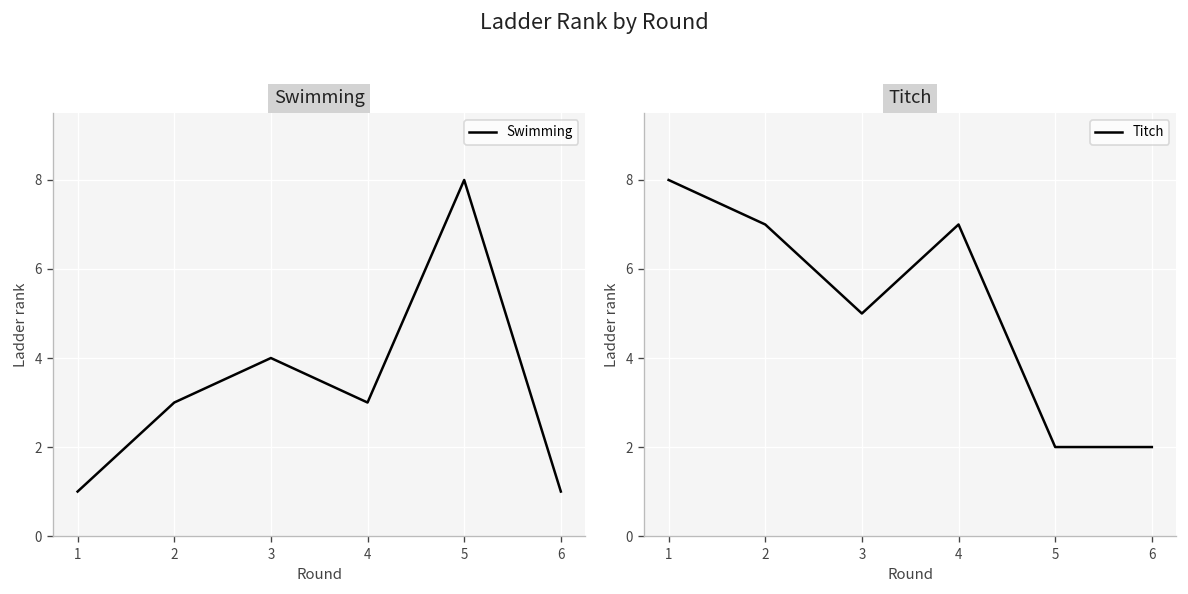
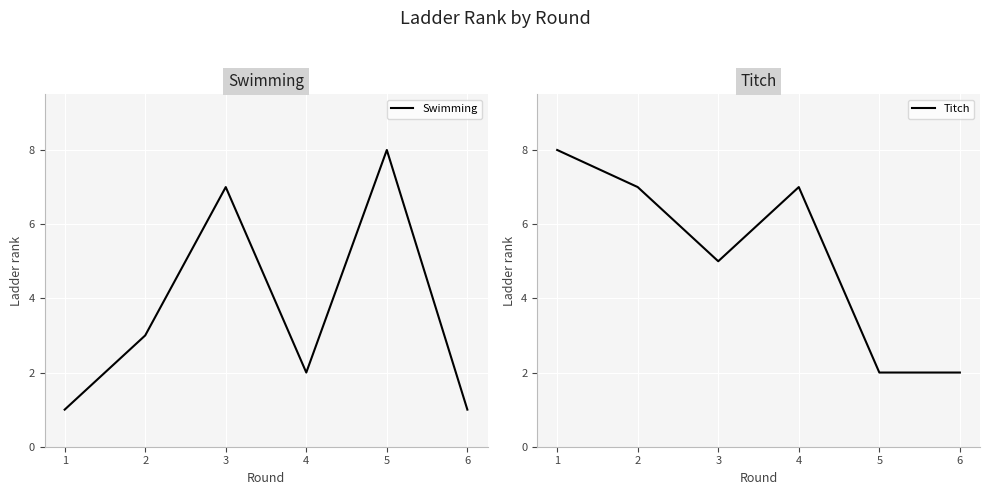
Swimming, 3: 4 -> 7
Swimming, 4: 3 -> 2
